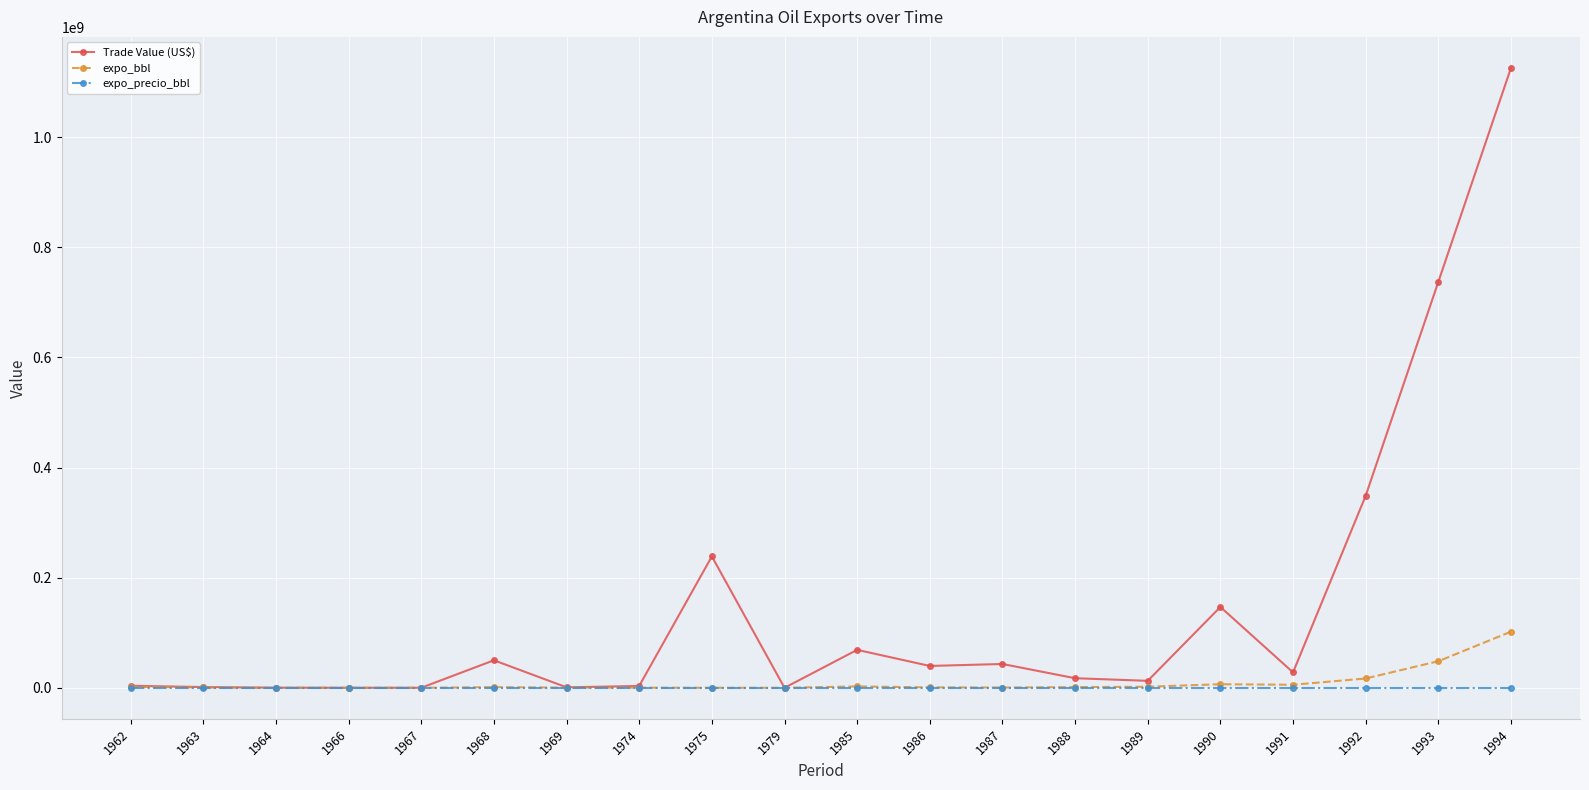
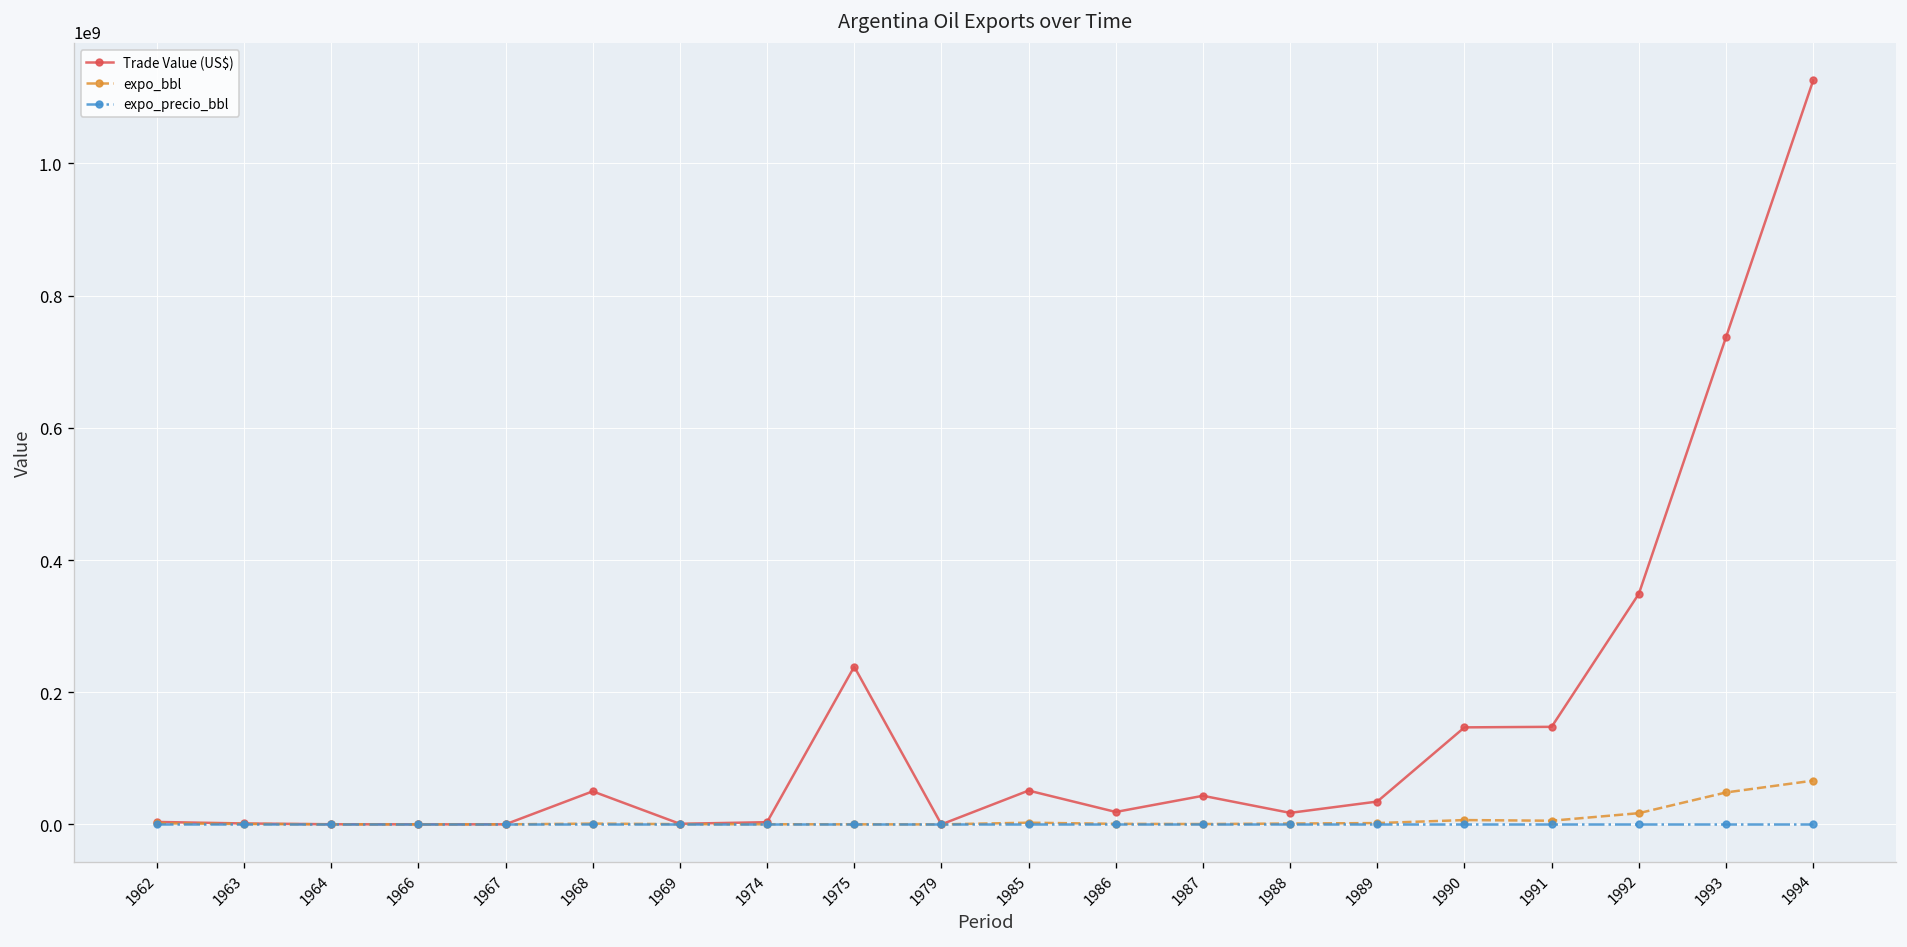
Trade Value (US$), 1985: 70000000 -> 50000000
Trade Value (US$), 1986: 40000000 -> 20000000
Trade Value (US$), 1989: 10000000 -> 30000000
Trade Value (US$), 1991: 30000000 -> 150000000
expo_bbl, 1994: 100000000 -> 70000000
